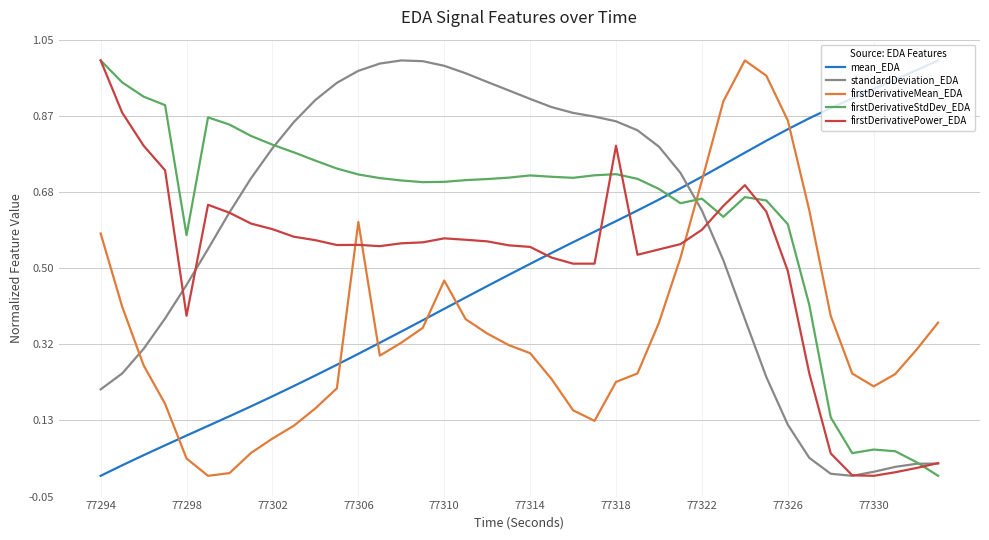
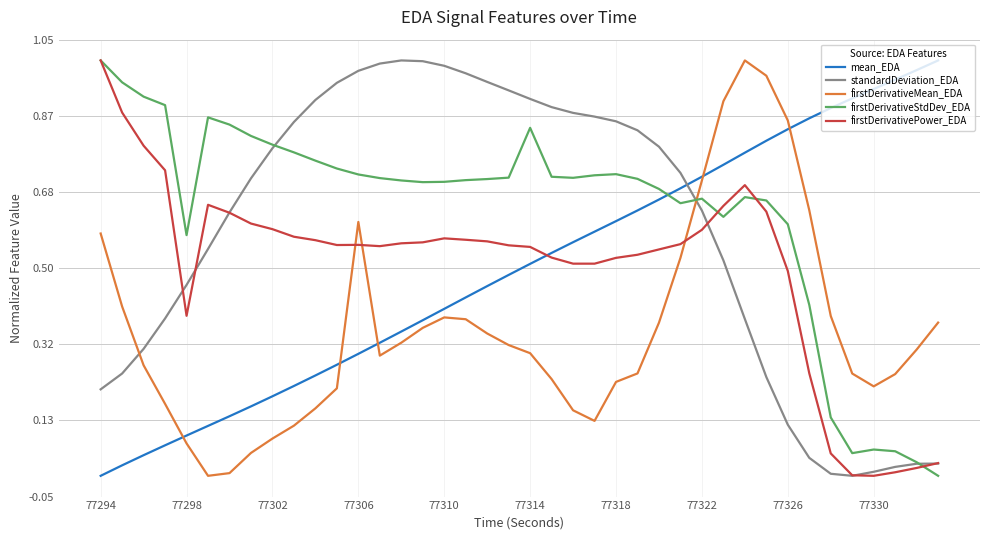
firstDerivativeMean_EDA, 77298: 0.04 -> 0.08
firstDerivativeMean_EDA, 77310: 0.47 -> 0.38
firstDerivativeStdDev_EDA, 77314: 0.72 -> 0.84
firstDerivativePower_EDA, 77318: 0.79 -> 0.52
